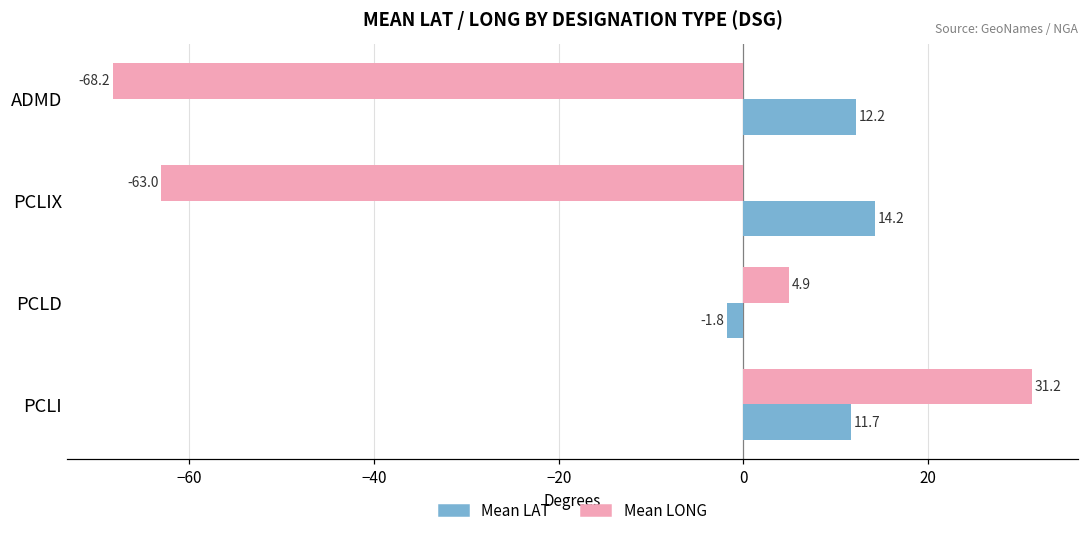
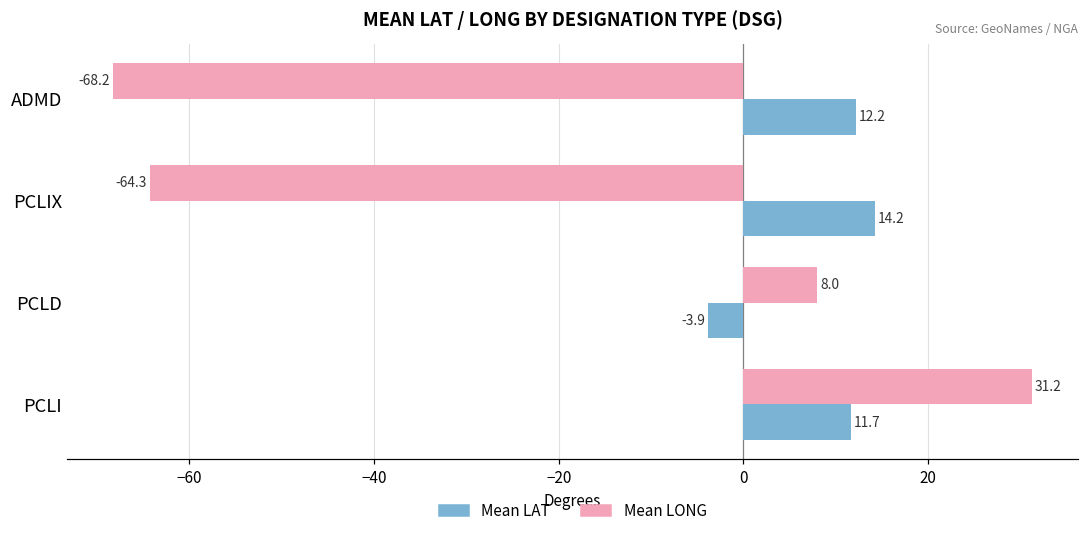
Mean LONG, PCLIX: -63.0 -> -64.3
Mean LONG, PCLD: 4.9 -> 8.0
Mean LAT, PCLD: -1.8 -> -3.9
